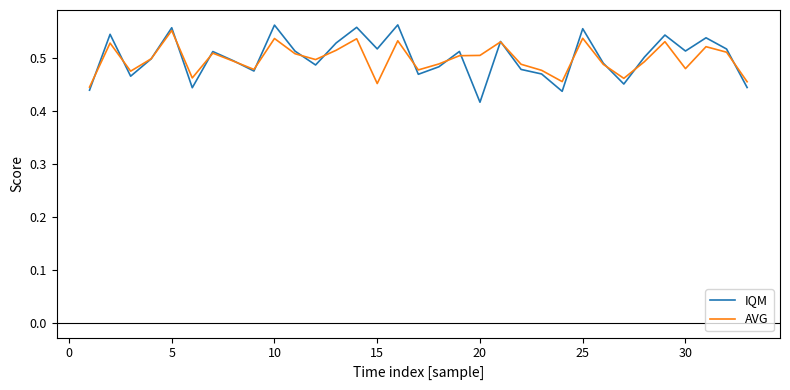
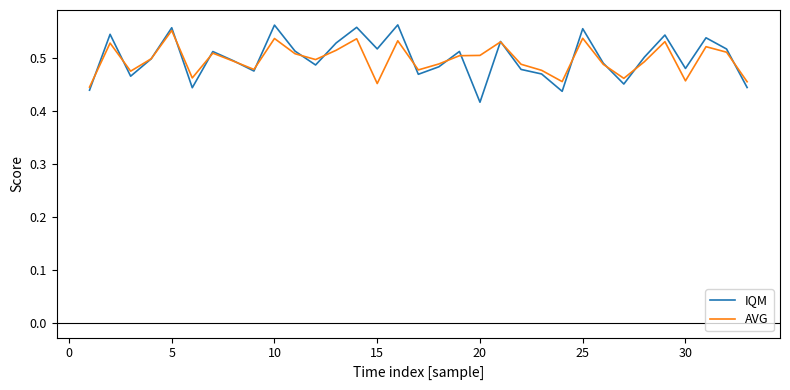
IQM, 30: 0.51 -> 0.48
AVG, 30: 0.48 -> 0.46
